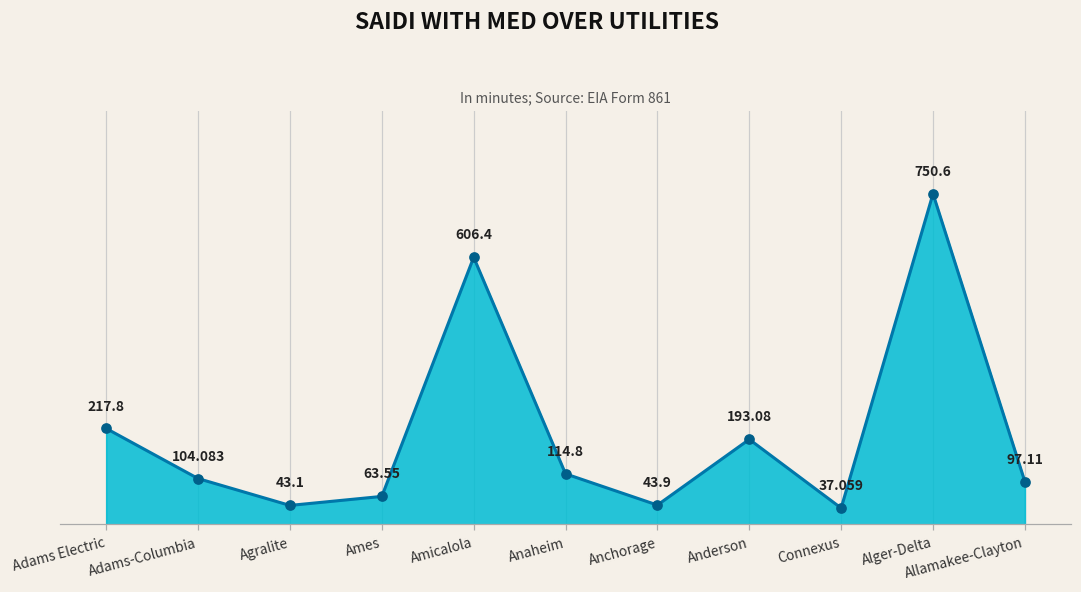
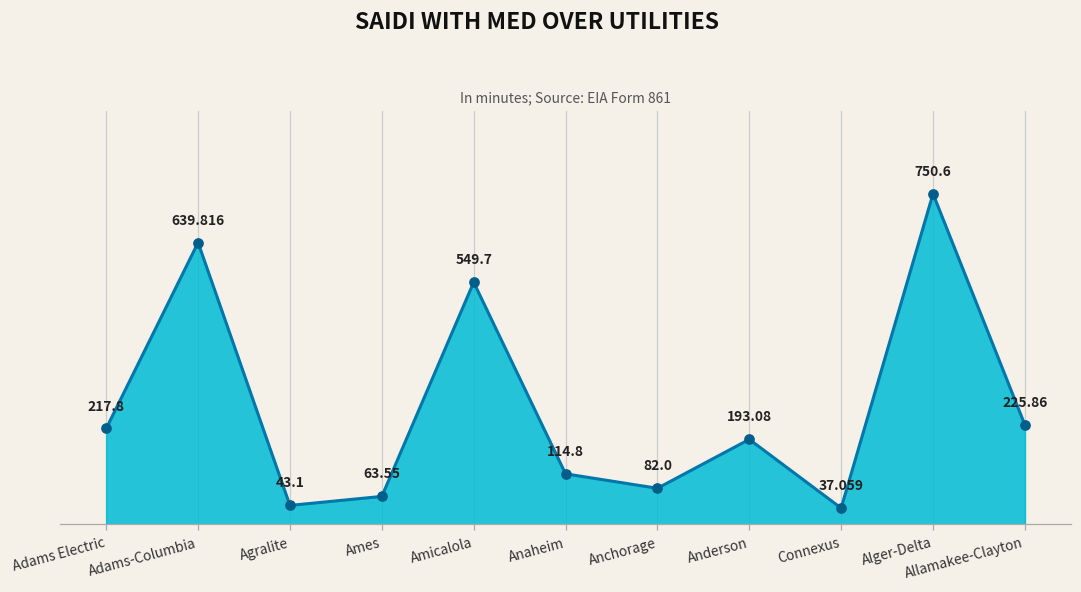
Adams-Columbia: 104.083 -> 639.816
Amicalola: 606.4 -> 549.7
Anchorage: 43.9 -> 82.0
Allamakee-Clayton: 97.11 -> 225.86
